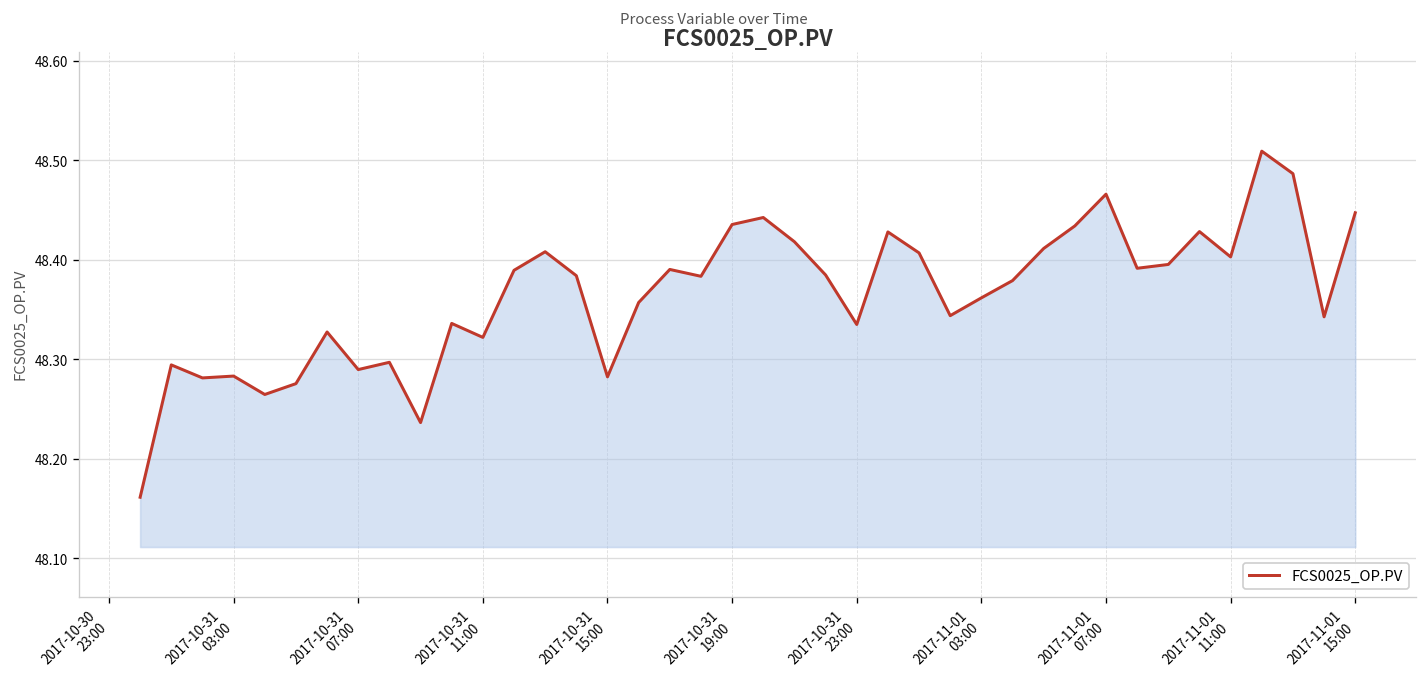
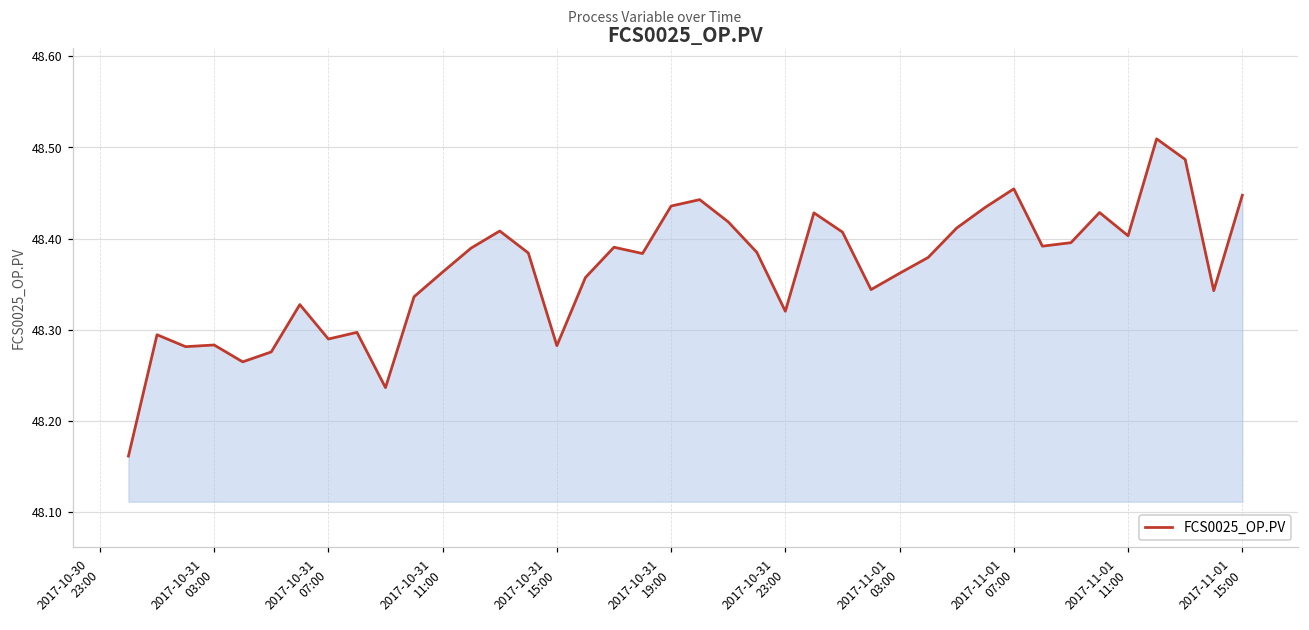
2017-10-31 11:00: 48.32 -> 48.36
2017-10-31 23:00: 48.34 -> 48.32
2017-11-01 07:00: 48.47 -> 48.45
